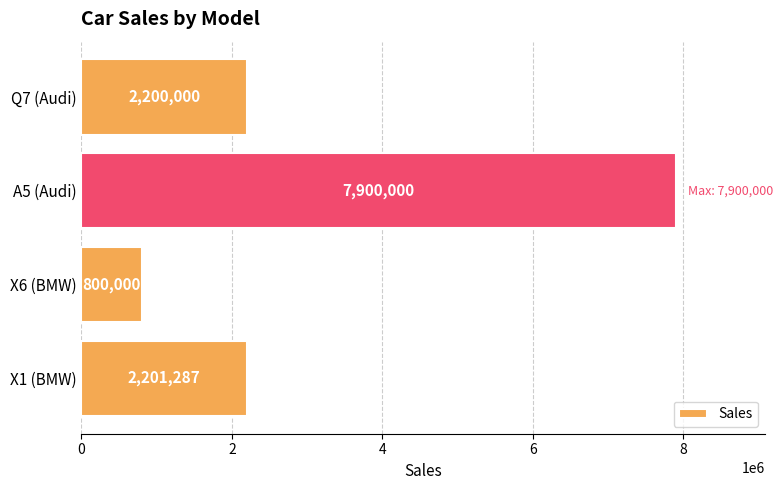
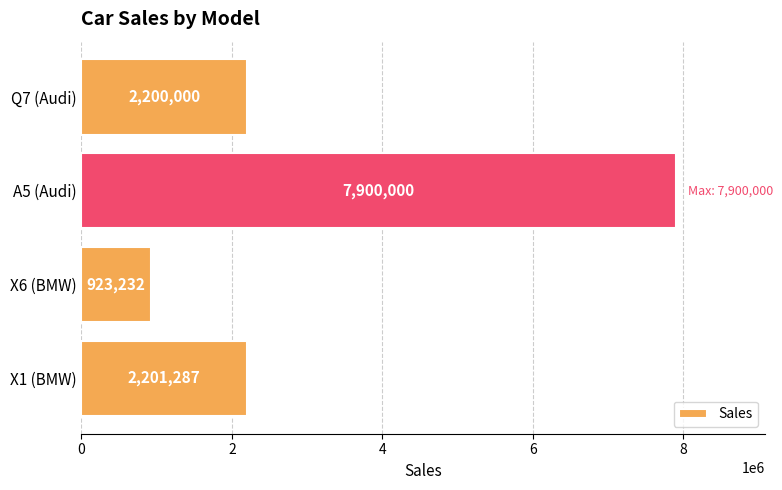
X6 (BMW): 800,000 -> 923,232
